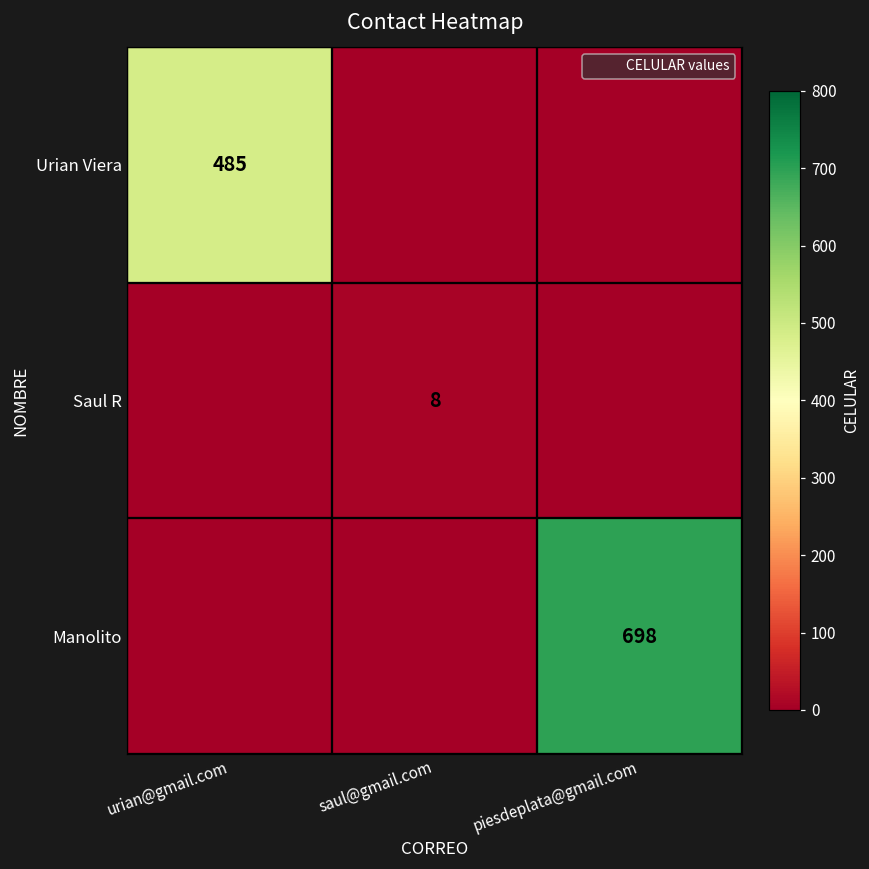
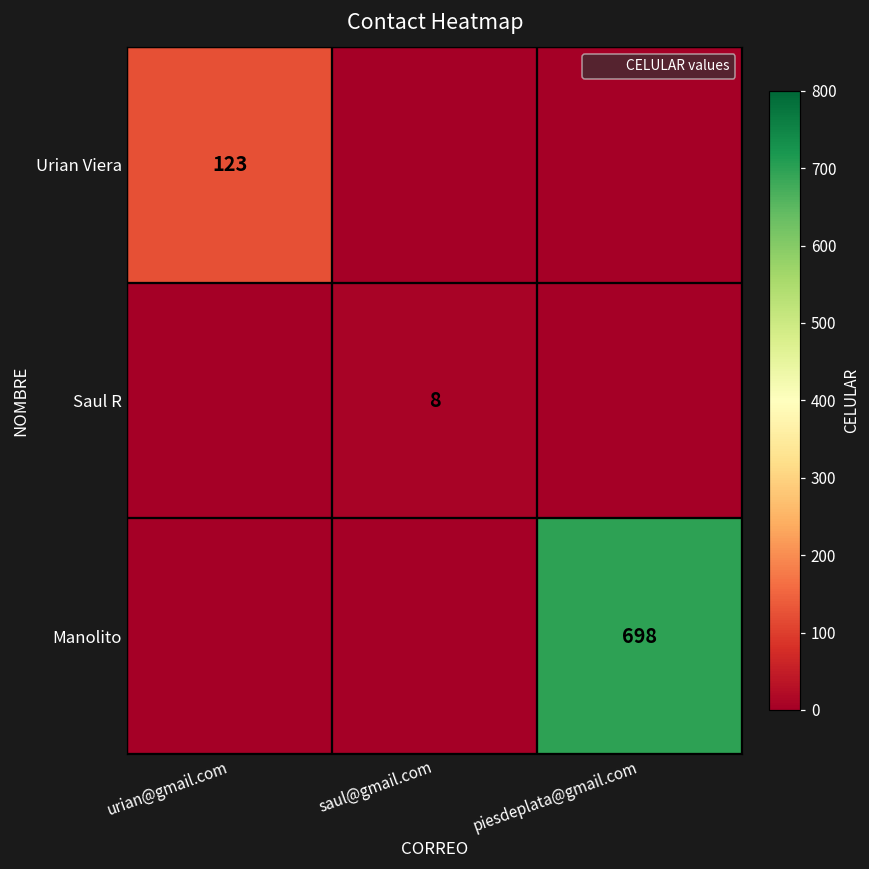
Urian Viera, urian@gmail.com: 485 -> 123
